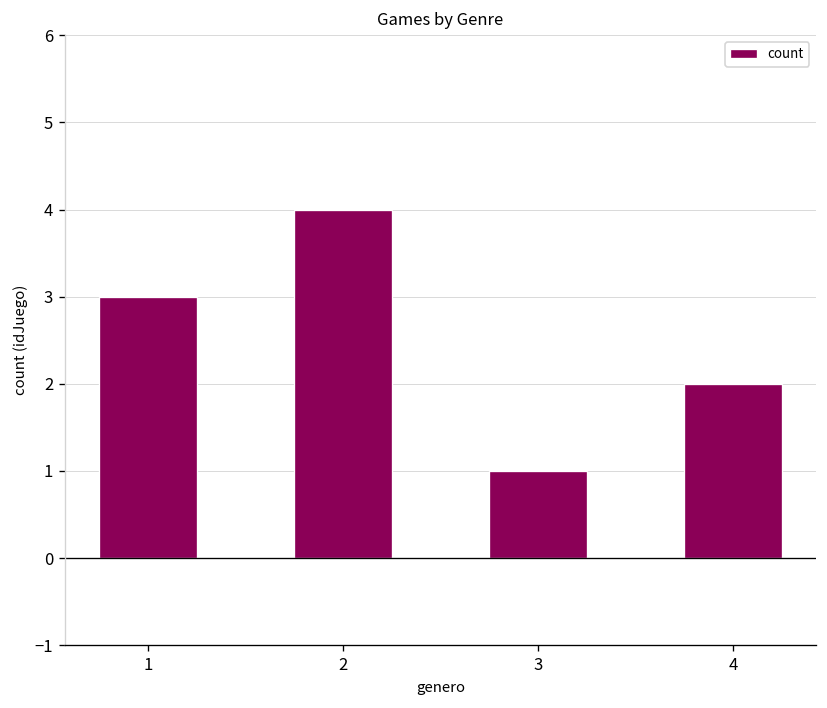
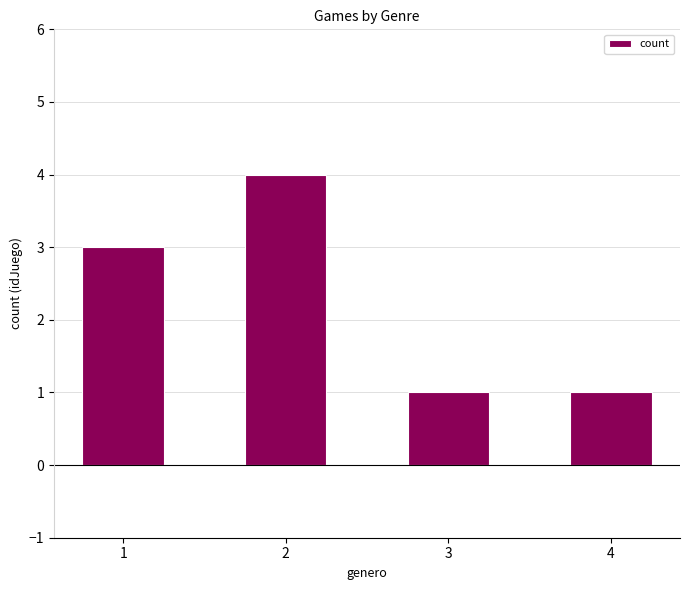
4: 2 -> 1
